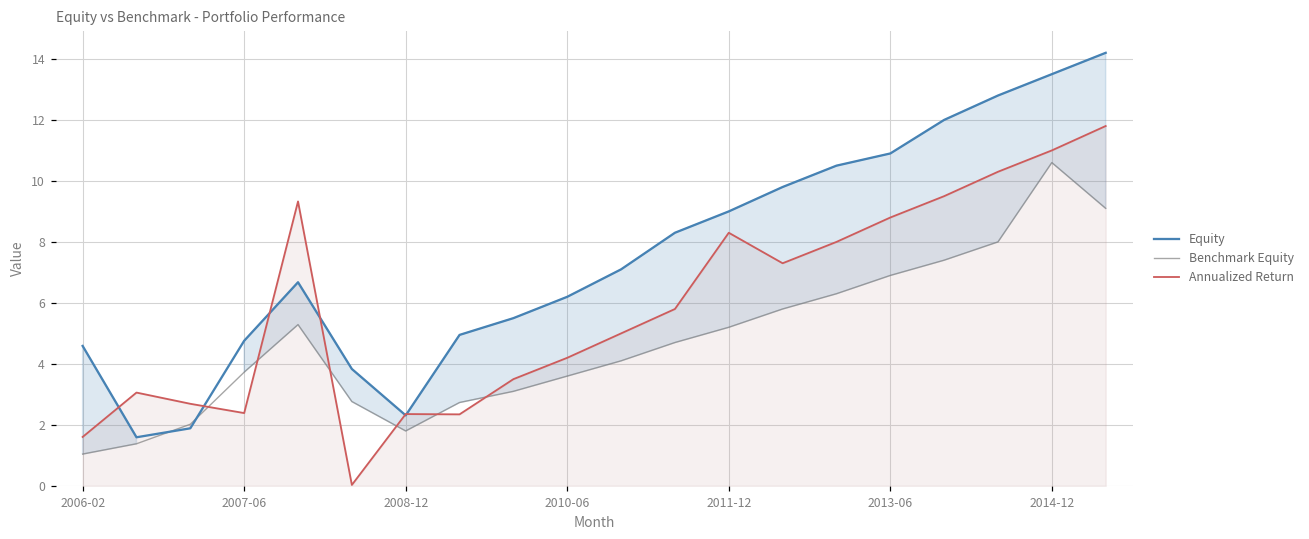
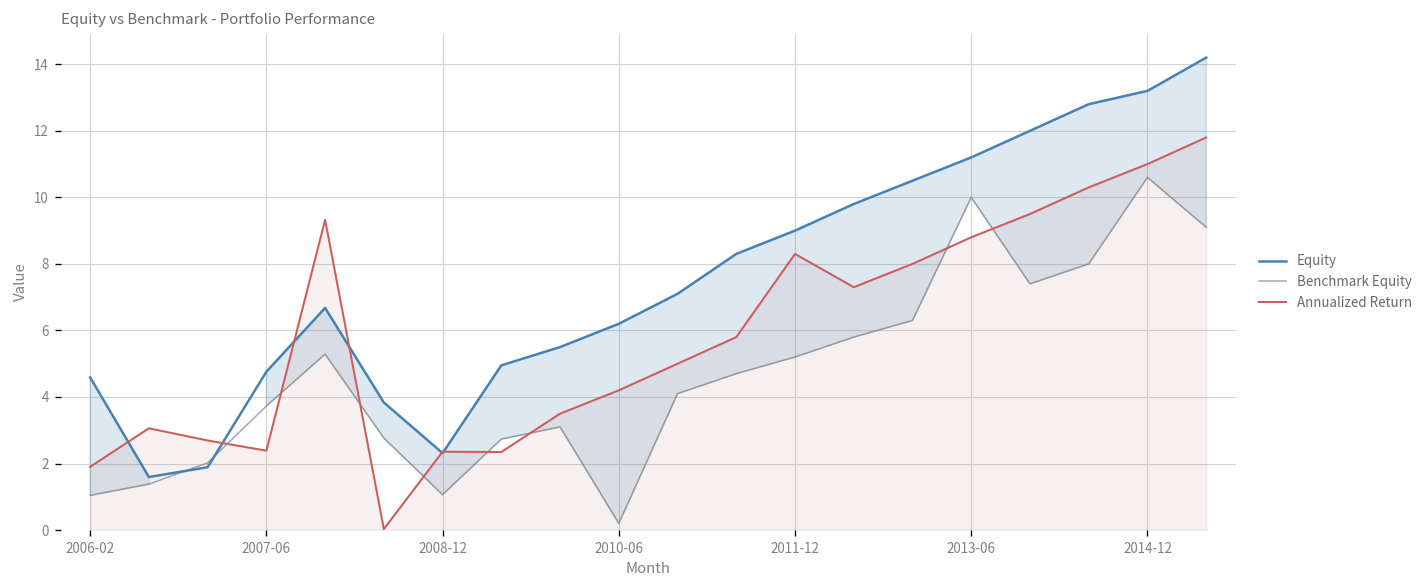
Annualized Return, 2006-02: 1.6 -> 1.9
Benchmark Equity, 2008-12: 1.8 -> 1.1
Benchmark Equity, 2010-06: 3.6 -> 0.2
Equity, 2013-06: 10.9 -> 11.2
Benchmark Equity, 2013-06: 6.9 -> 10.0
Equity, 2014-12: 13.5 -> 13.2
